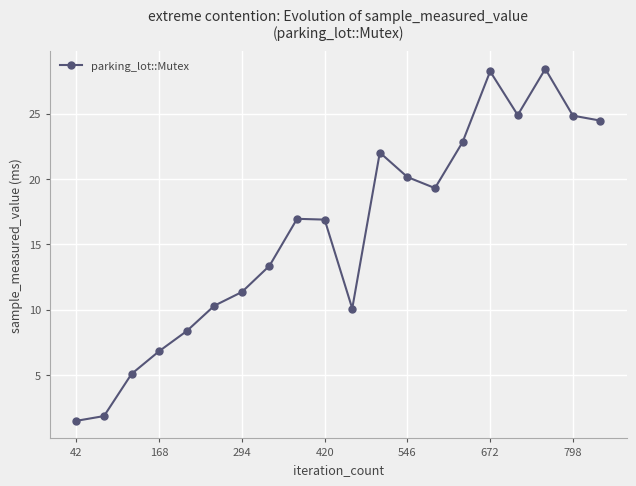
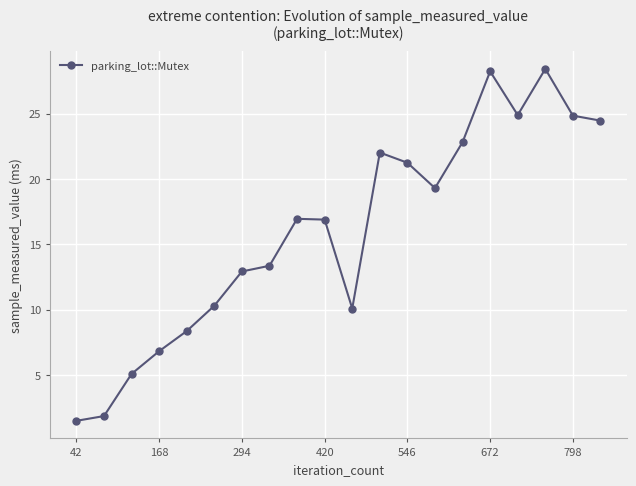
294: 11.4 -> 12.9
546: 20.1 -> 21.2
